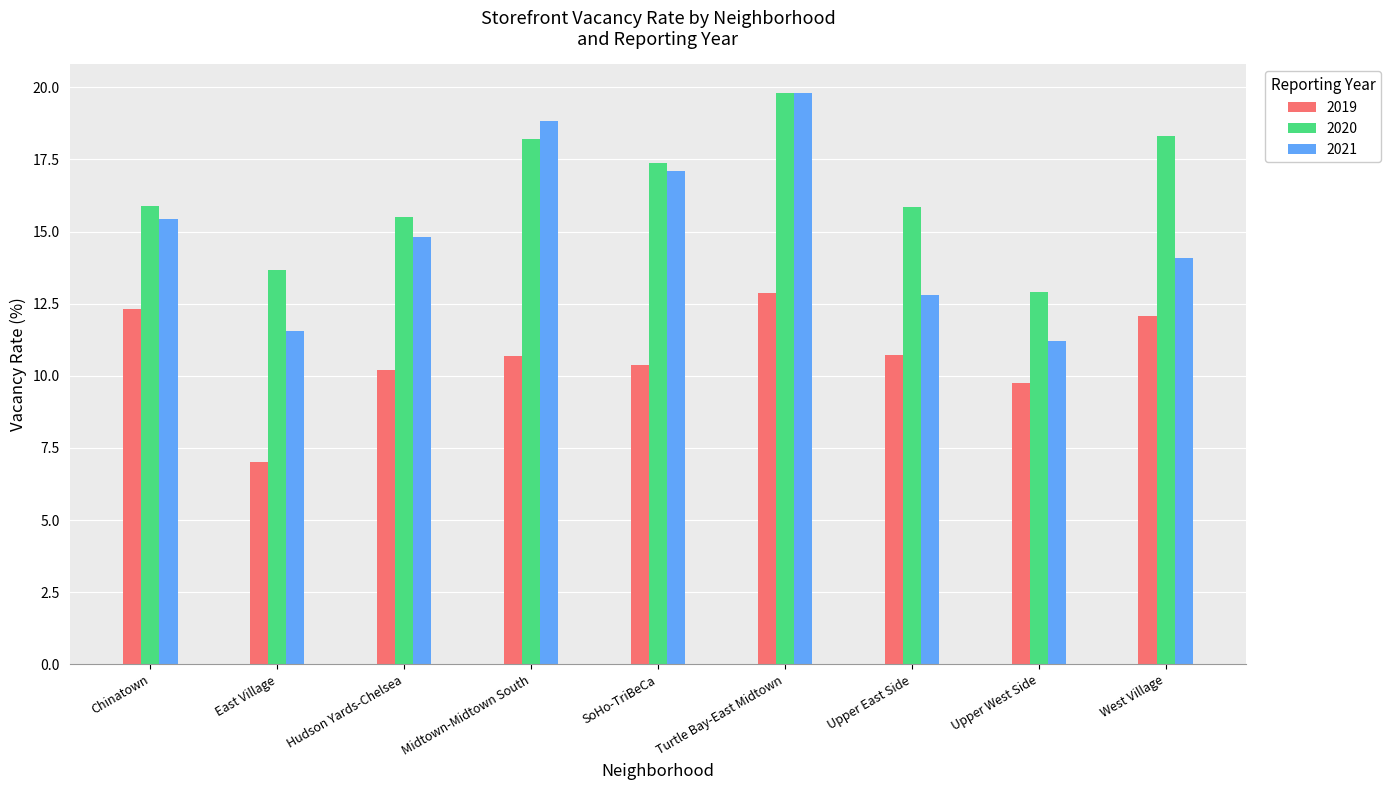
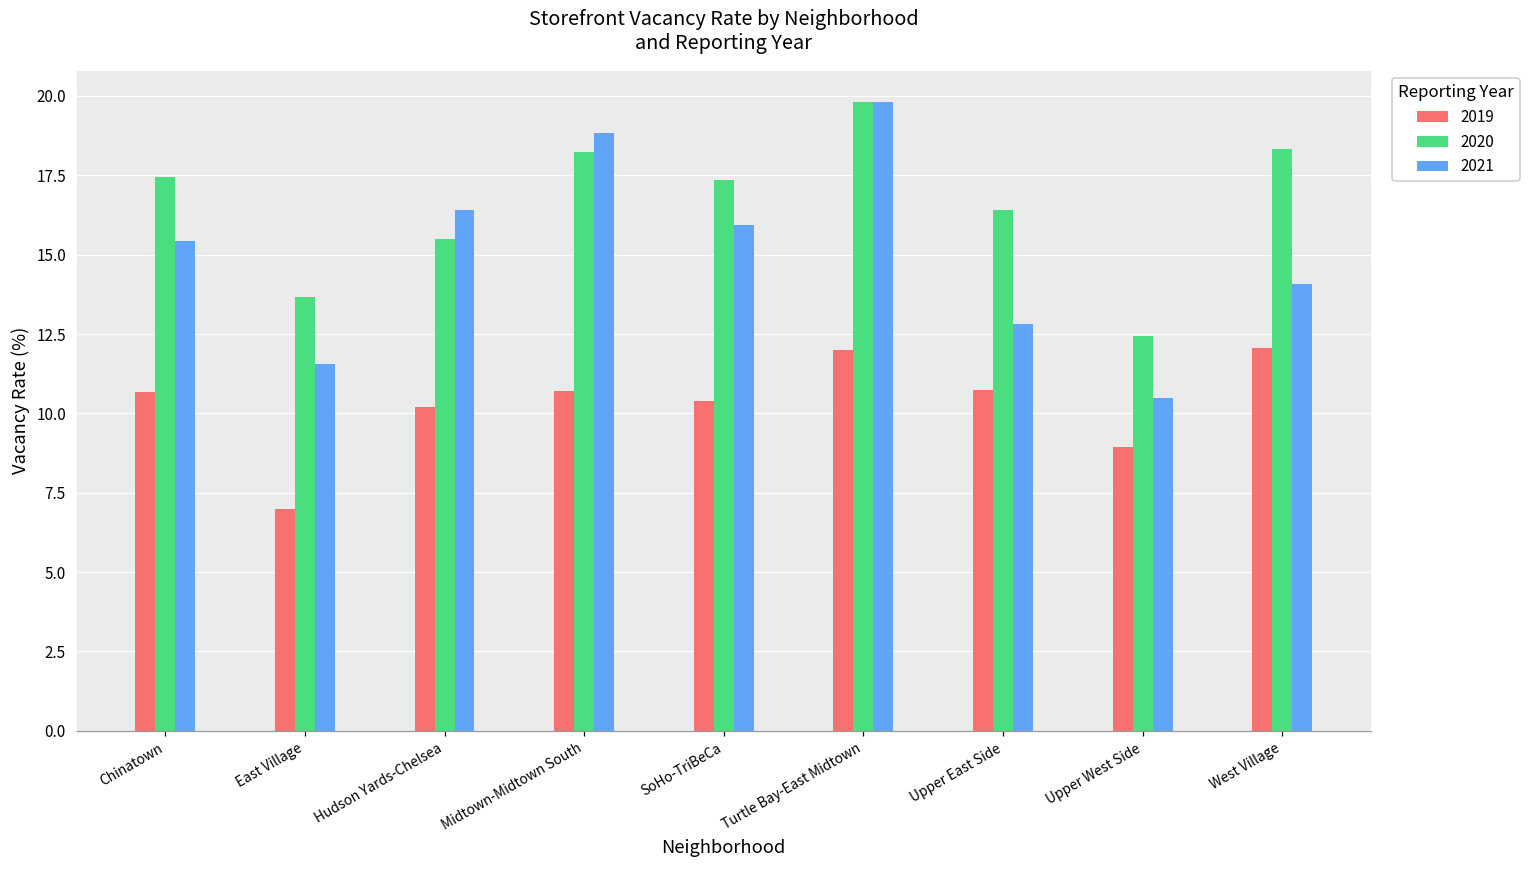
2019, Chinatown: 12.3 -> 10.7
2020, Chinatown: 15.9 -> 17.4
2021, Hudson Yards-Chelsea: 14.8 -> 16.4
2021, SoHo-TriBeCa: 17.1 -> 15.9
2019, Turtle Bay-East Midtown: 12.9 -> 12.0
2020, Upper East Side: 15.9 -> 16.4
2019, Upper West Side: 9.8 -> 8.9
2020, Upper West Side: 12.9 -> 12.4
2021, Upper West Side: 11.2 -> 10.5
